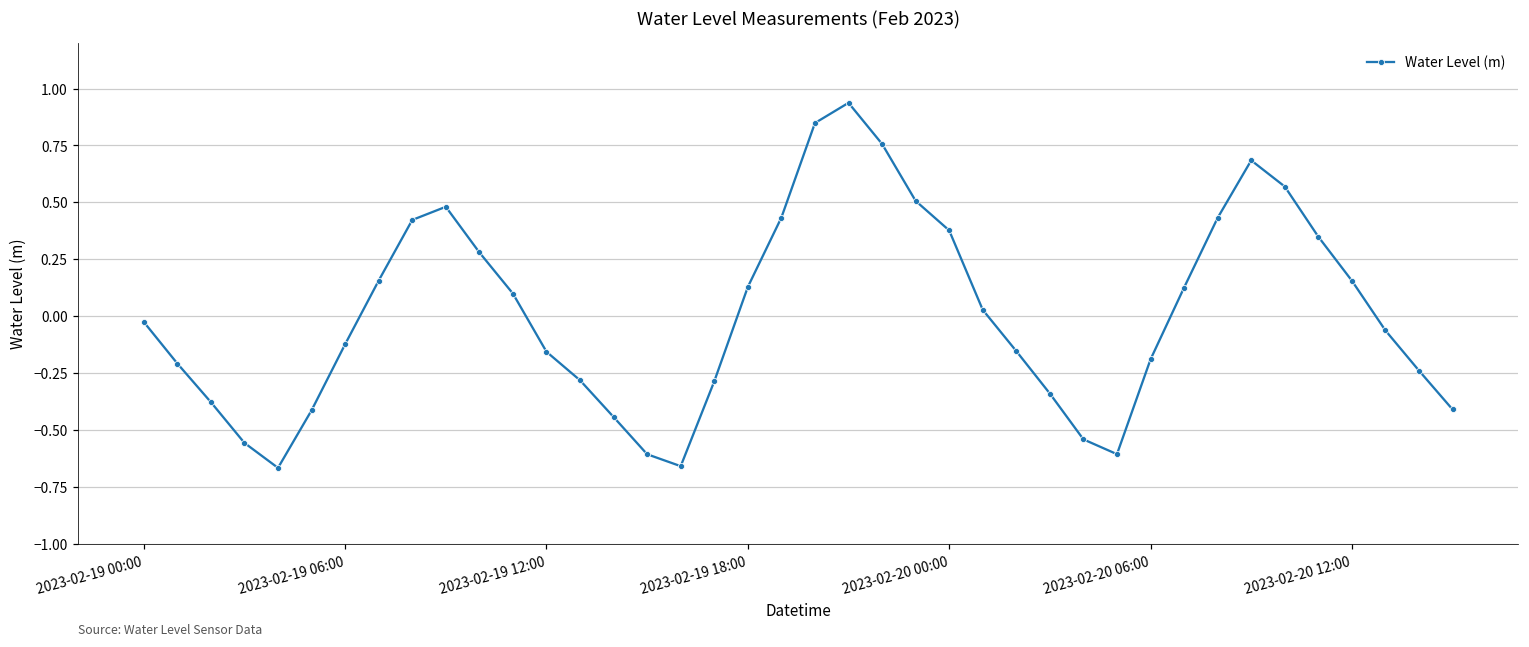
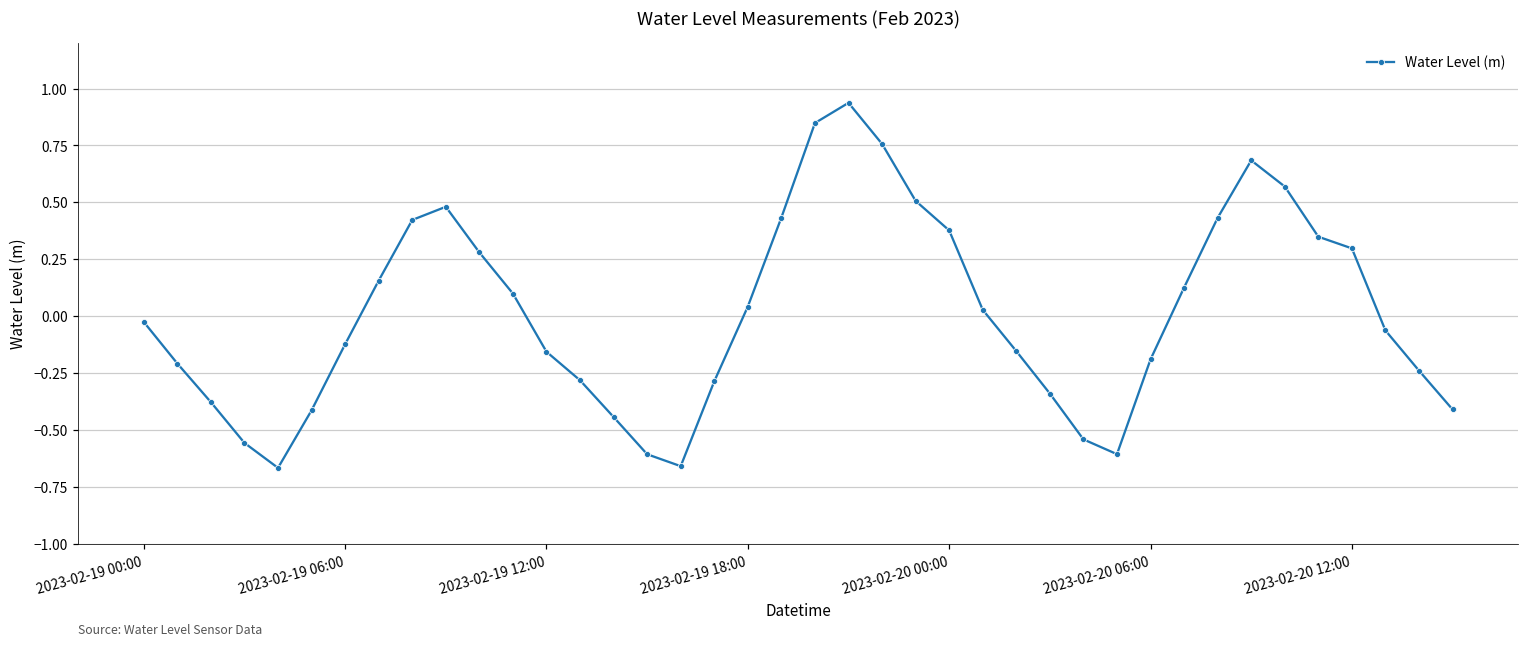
2023-02-19 18:00: 0.13 -> 0.04
2023-02-20 12:00: 0.16 -> 0.30
